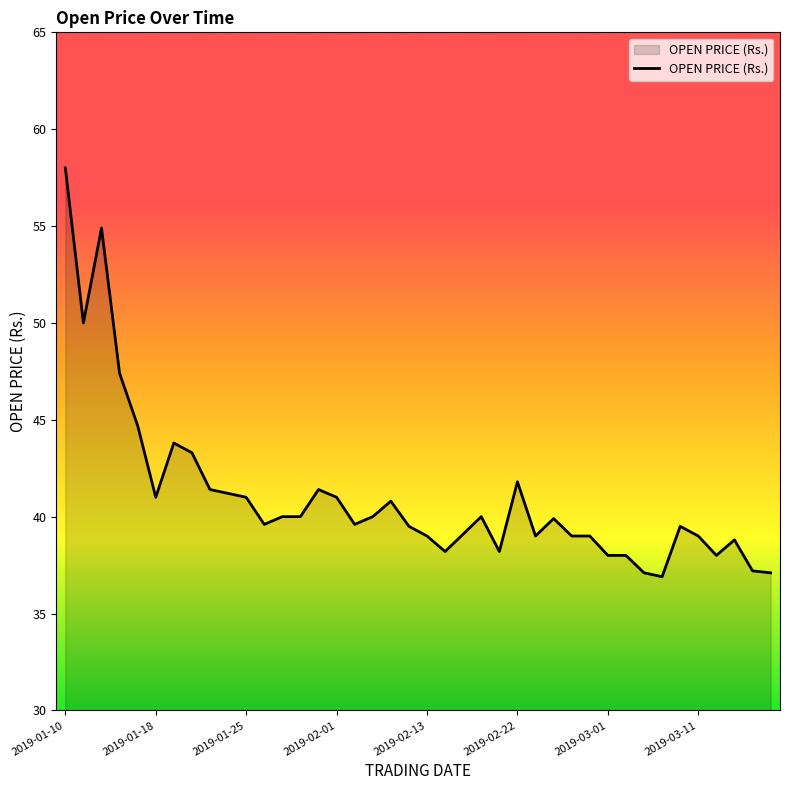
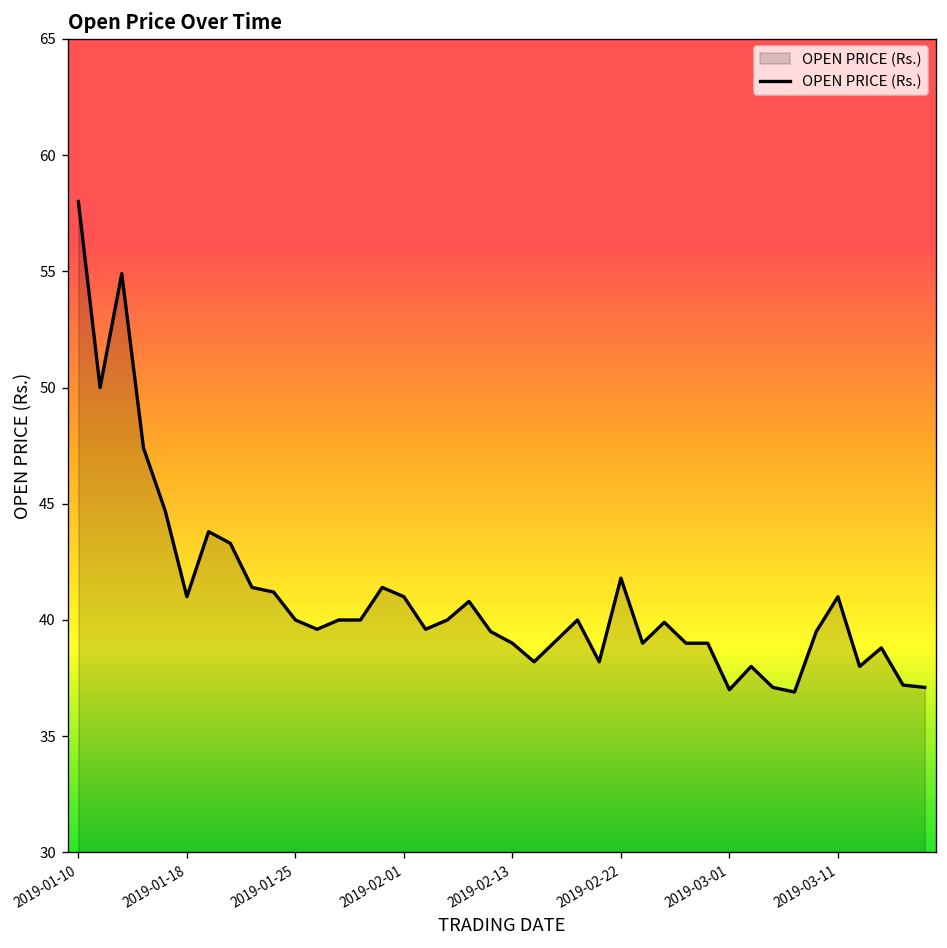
2019-01-25: 41 -> 40
2019-03-01: 38 -> 37
2019-03-11: 39 -> 41
